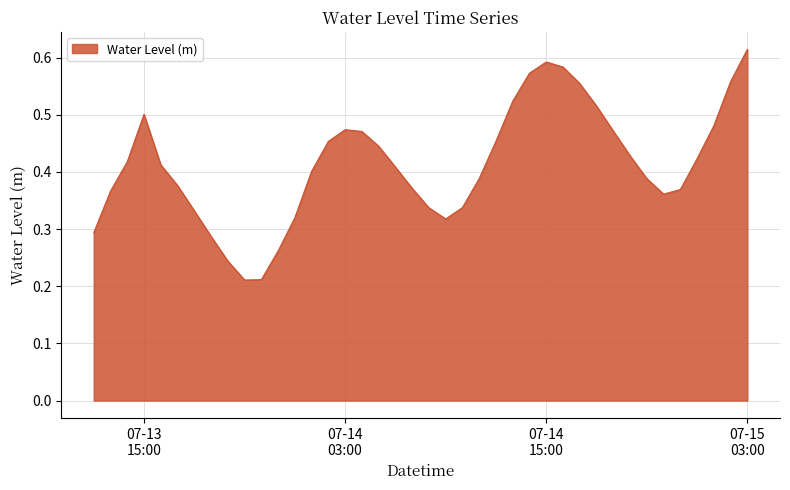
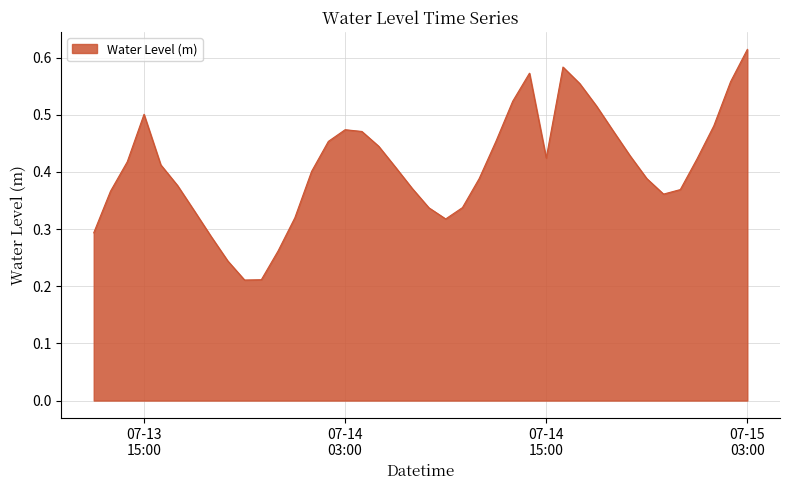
07-14 15:00: 0.59 -> 0.42
